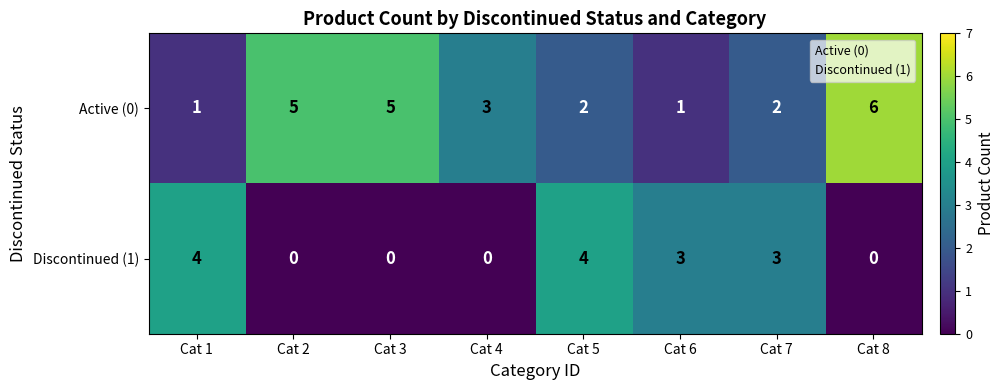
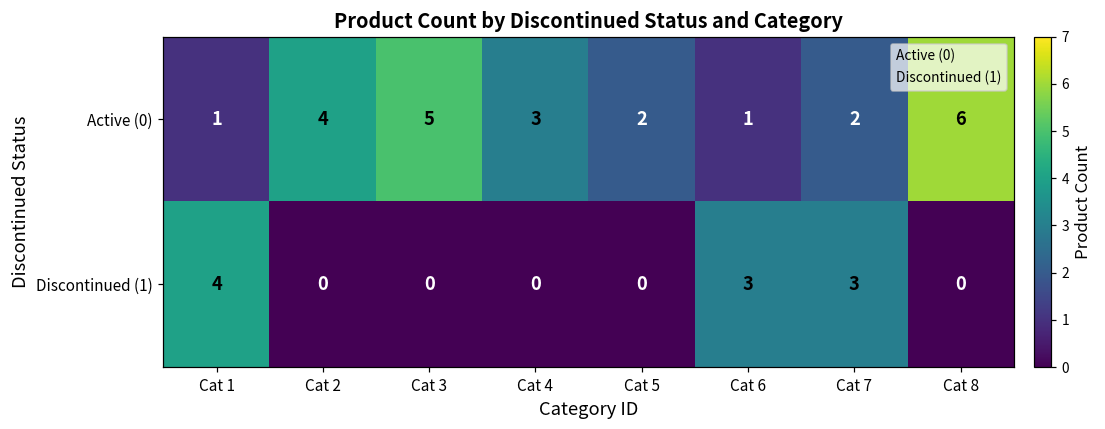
Active (0), Cat 2: 5 -> 4
Discontinued (1), Cat 5: 4 -> 0
